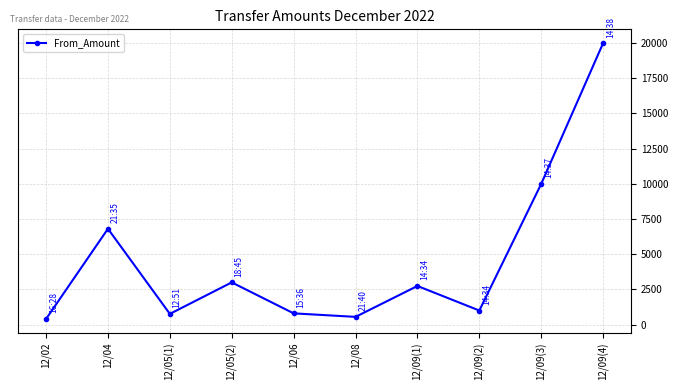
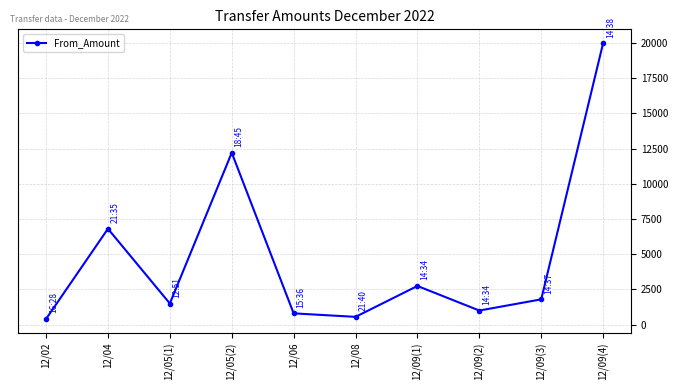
12/05(1): 800 -> 1500
12/05(2): 3000 -> 12200
12/09(3): 10000 -> 1800
